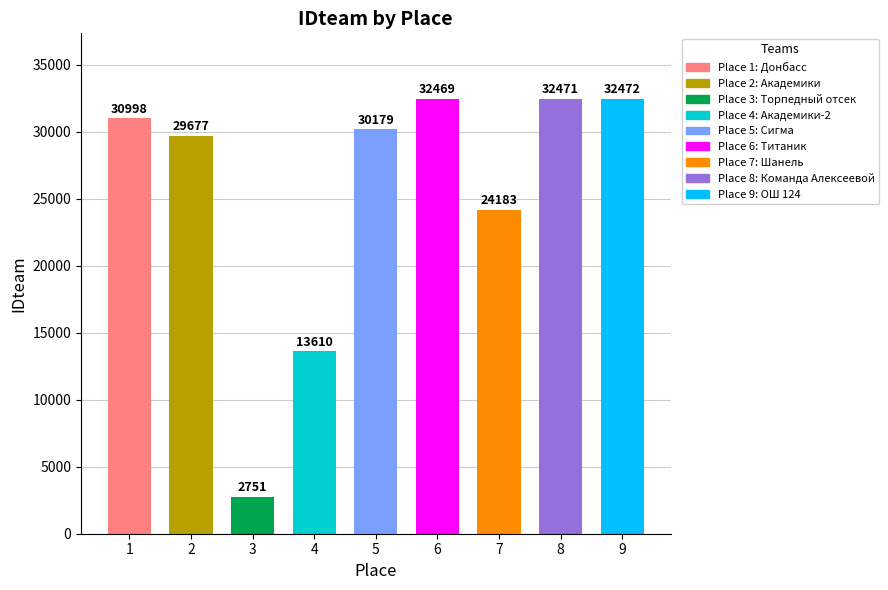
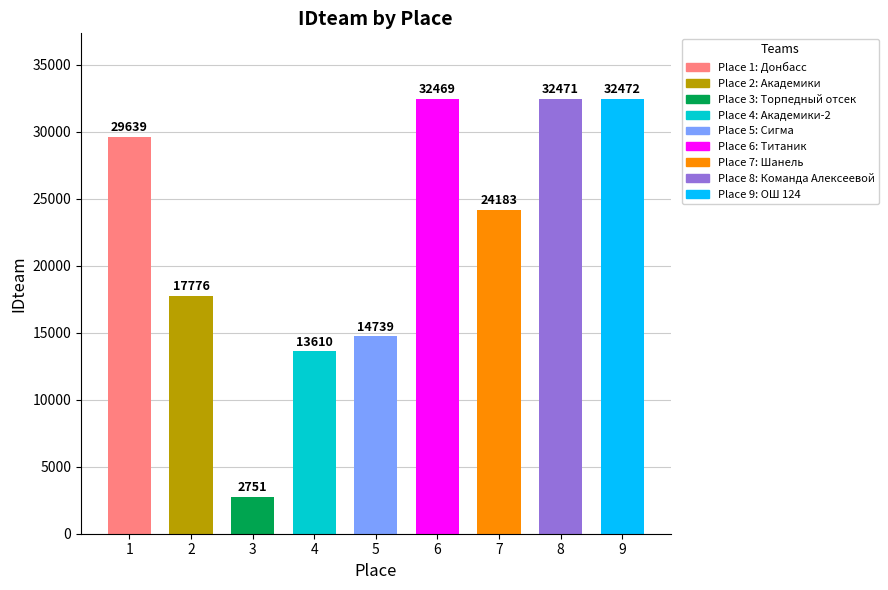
1: 30998 -> 29639
2: 29677 -> 17776
5: 30179 -> 14739
